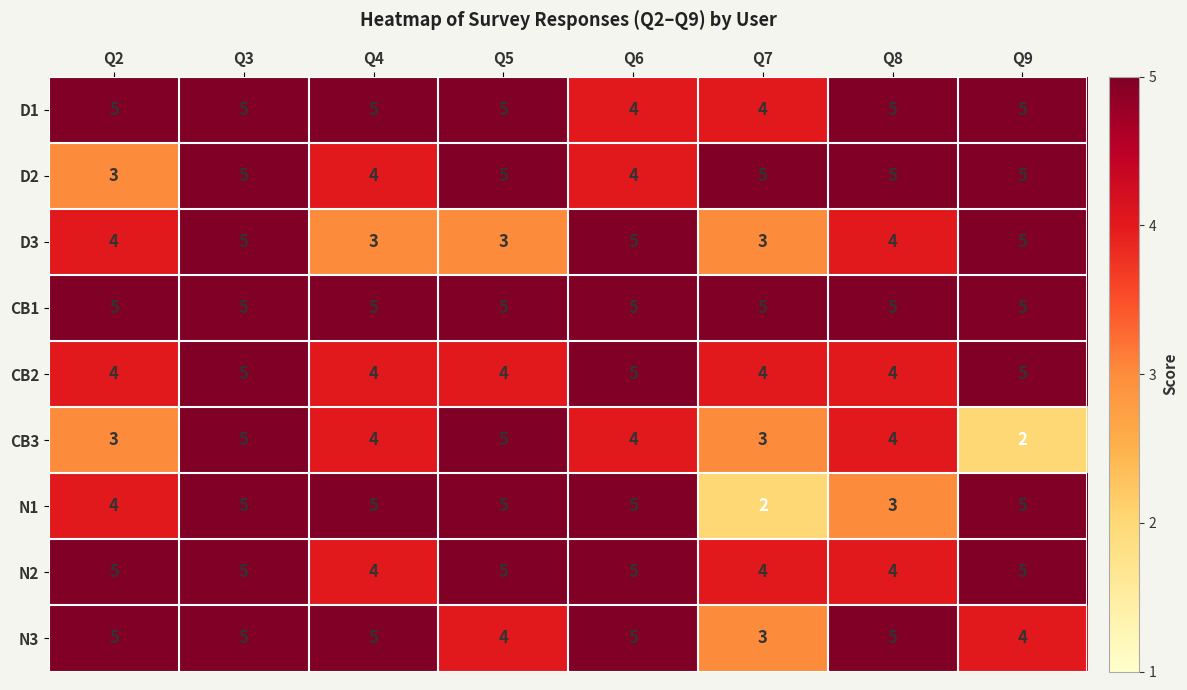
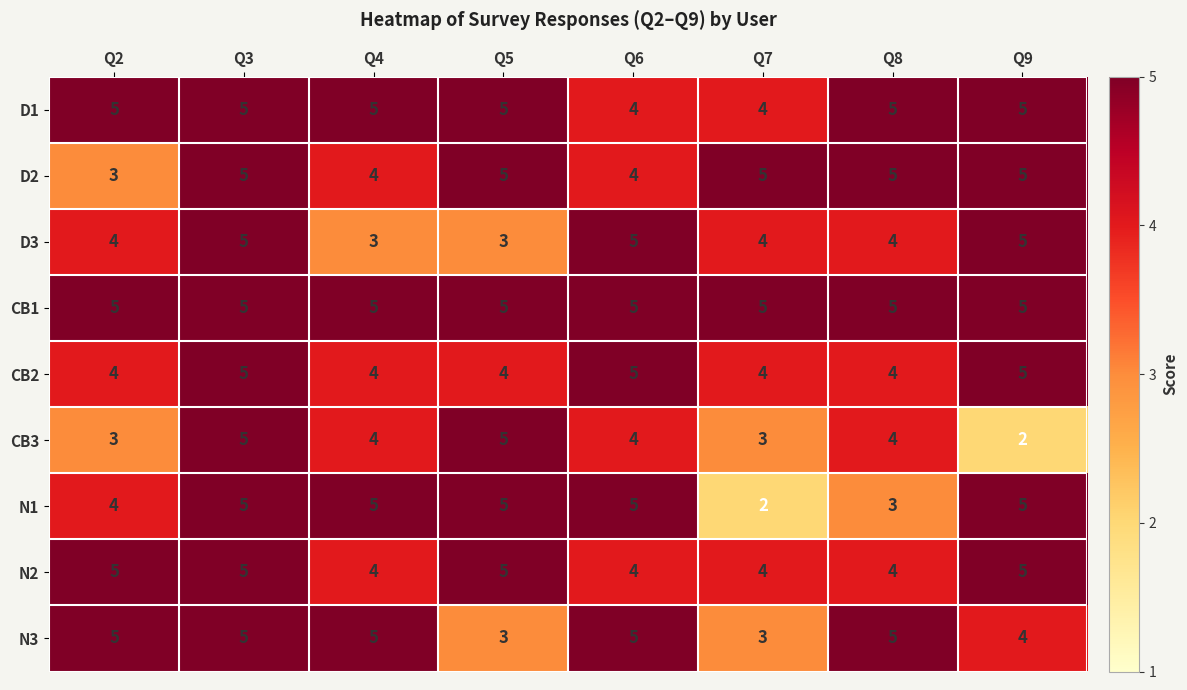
D3, Q7: 3 -> 4
N2, Q6: 5 -> 4
N3, Q5: 4 -> 3
